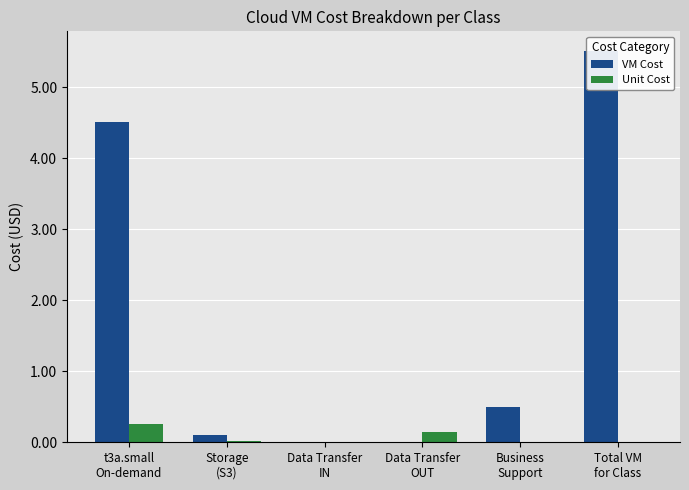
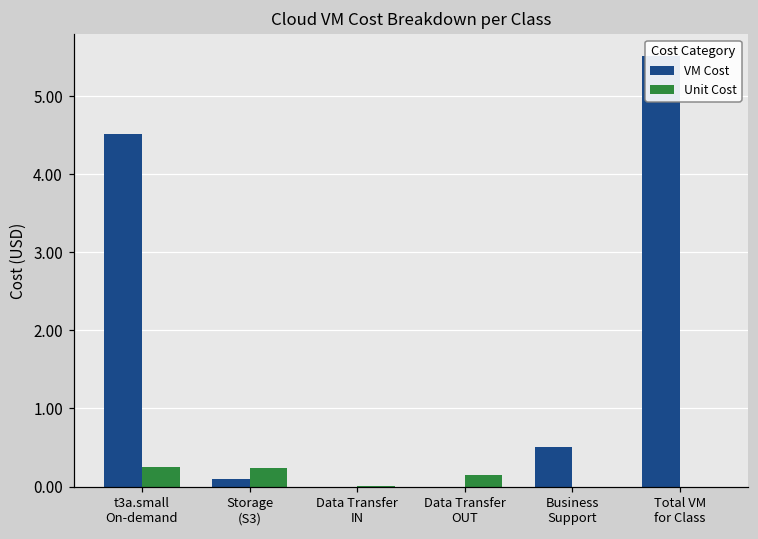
Unit Cost, Storage (S3): 0.0 -> 0.2
